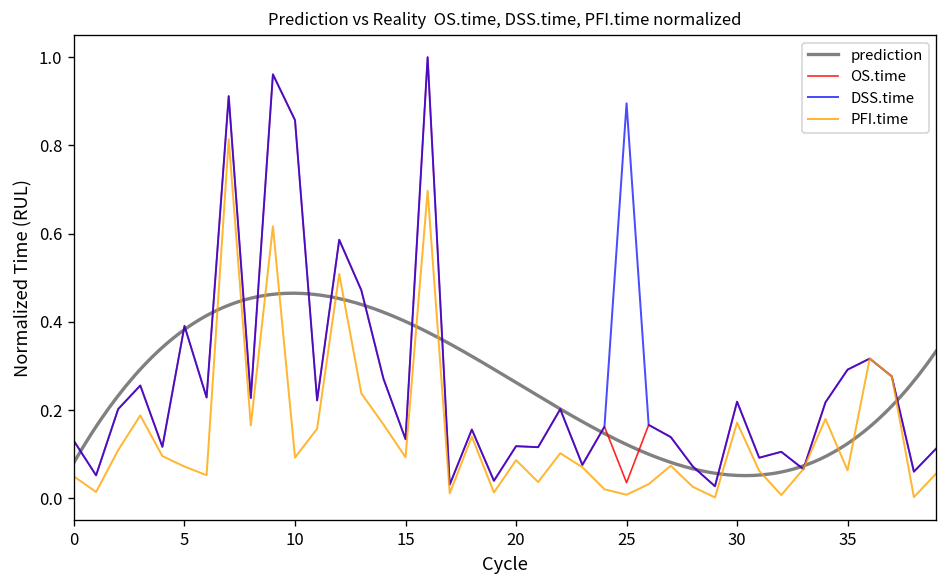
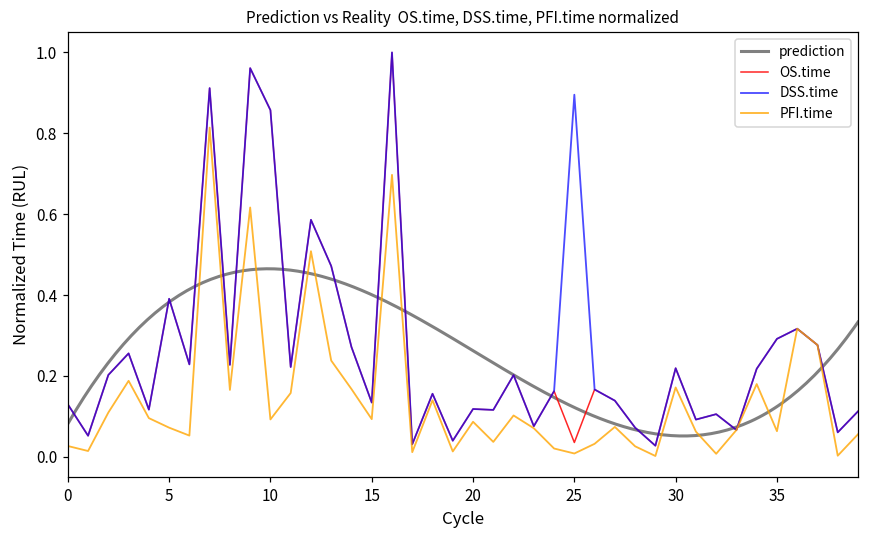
PFI.time, 0: 0.05 -> 0.03
